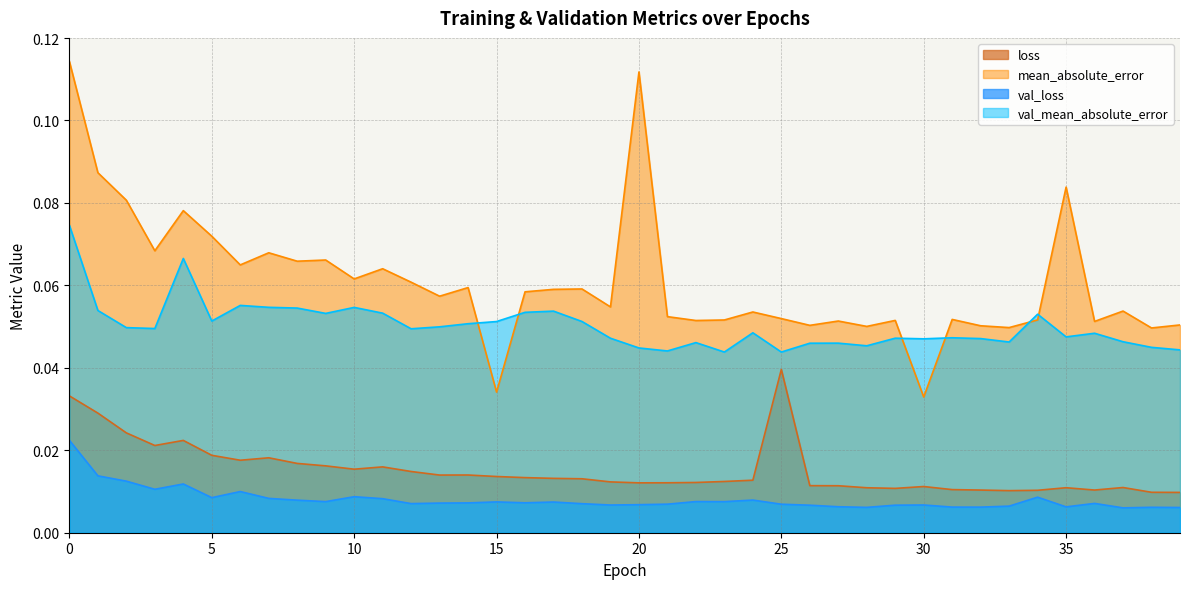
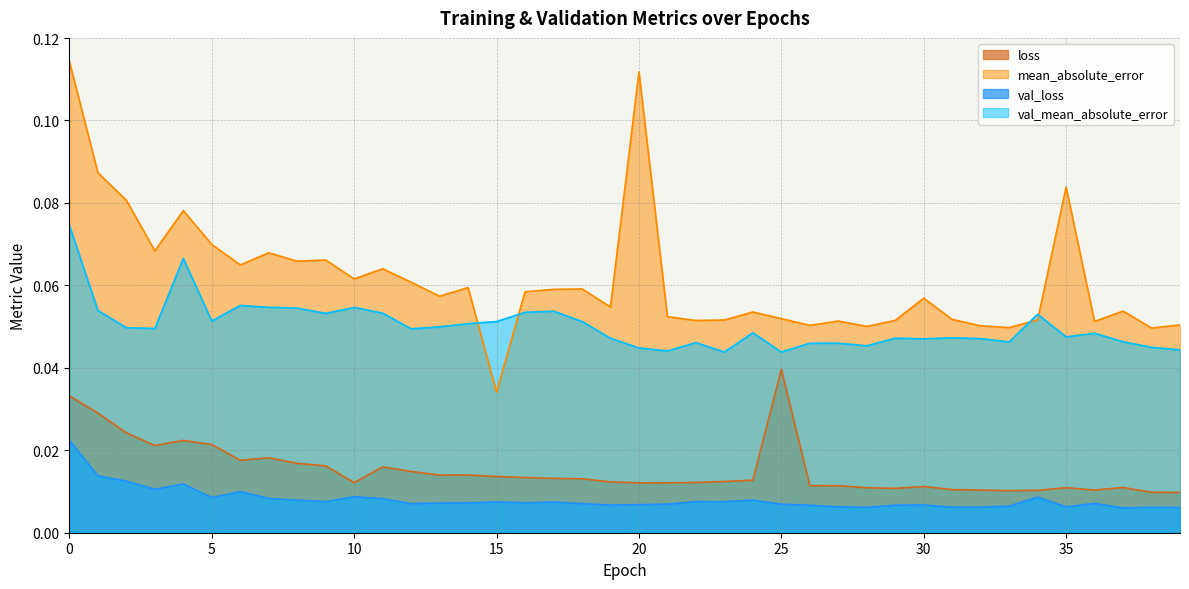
loss, 5: 0.019 -> 0.021
mean_absolute_error, 5: 0.072 -> 0.070
loss, 10: 0.015 -> 0.012
mean_absolute_error, 30: 0.033 -> 0.057
